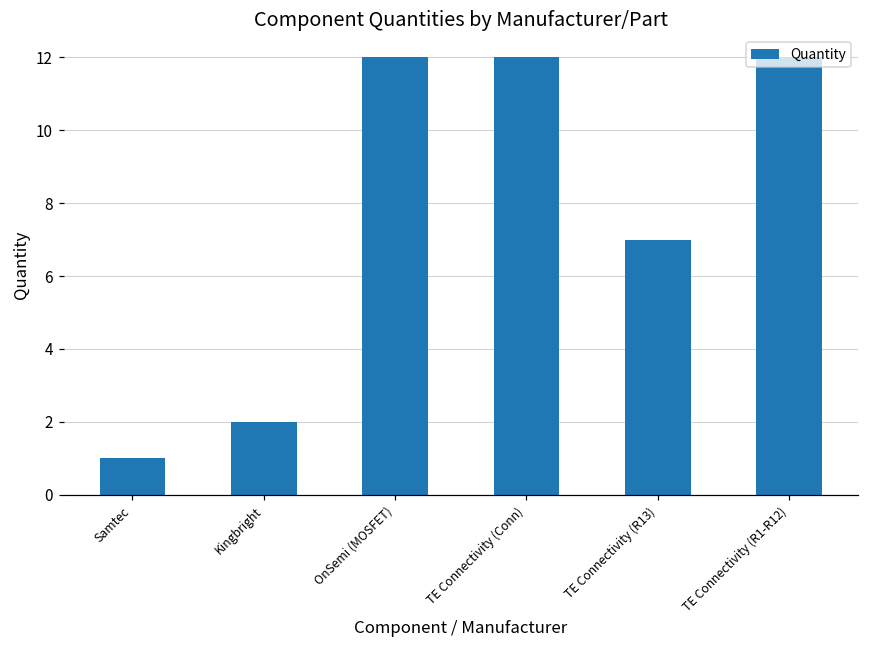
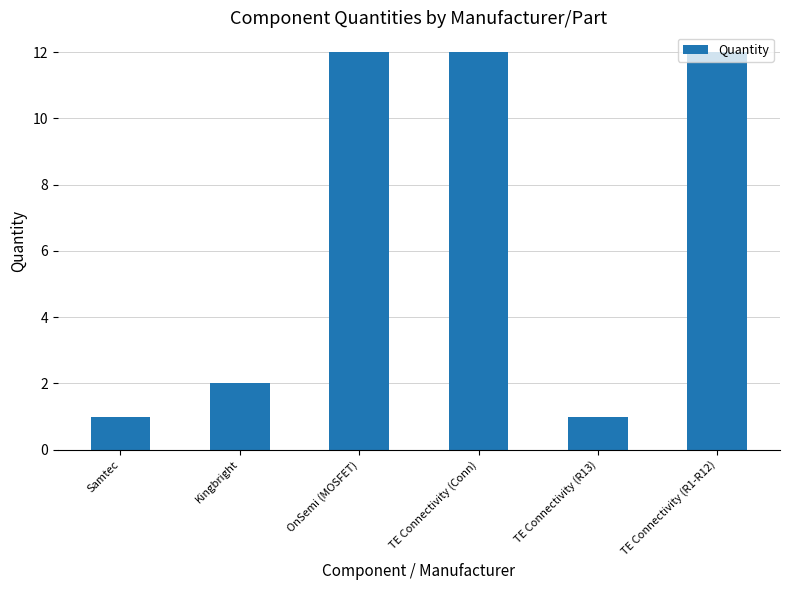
TE Connectivity (R13): 7 -> 1
